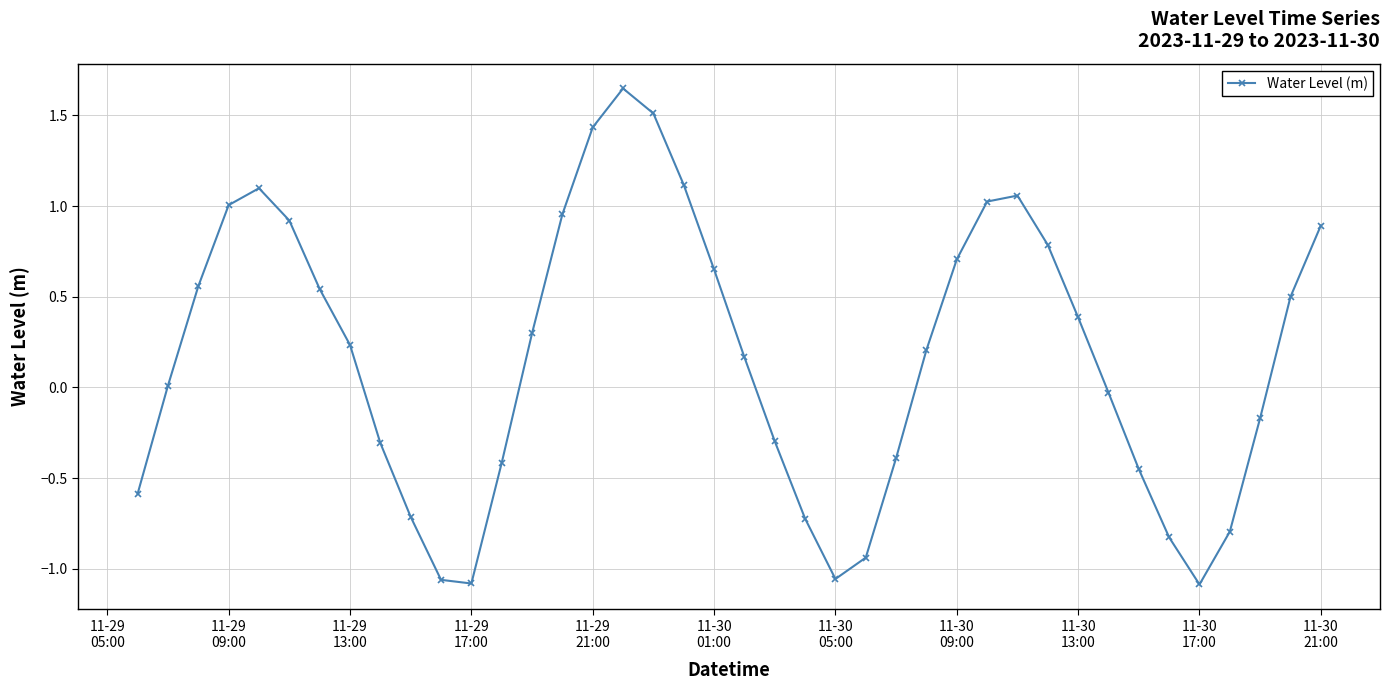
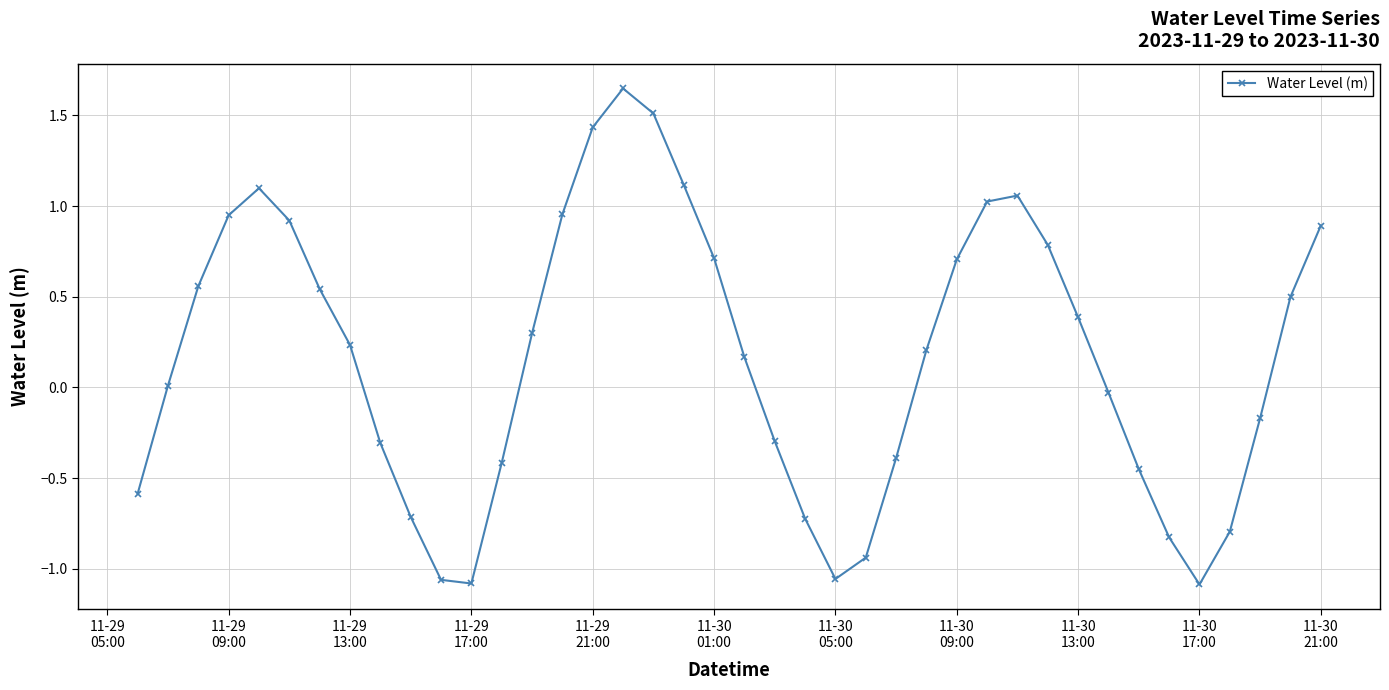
11-29 09:00: 1.01 -> 0.95
11-30 01:00: 0.65 -> 0.71
